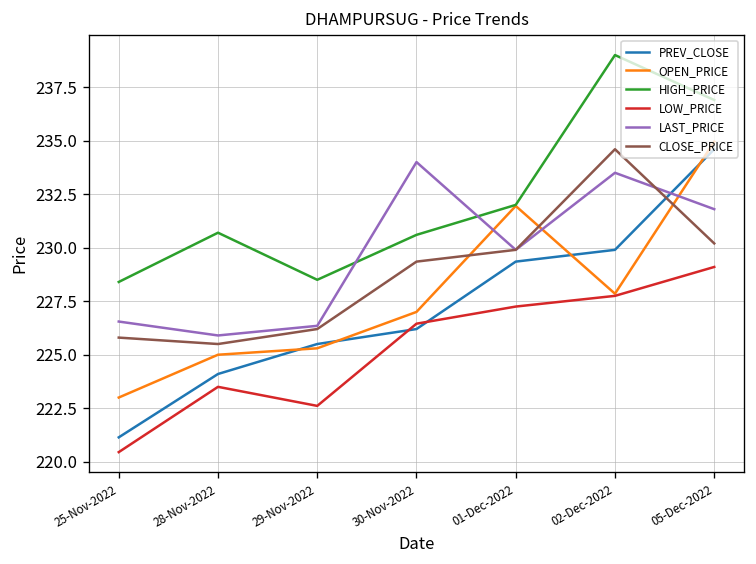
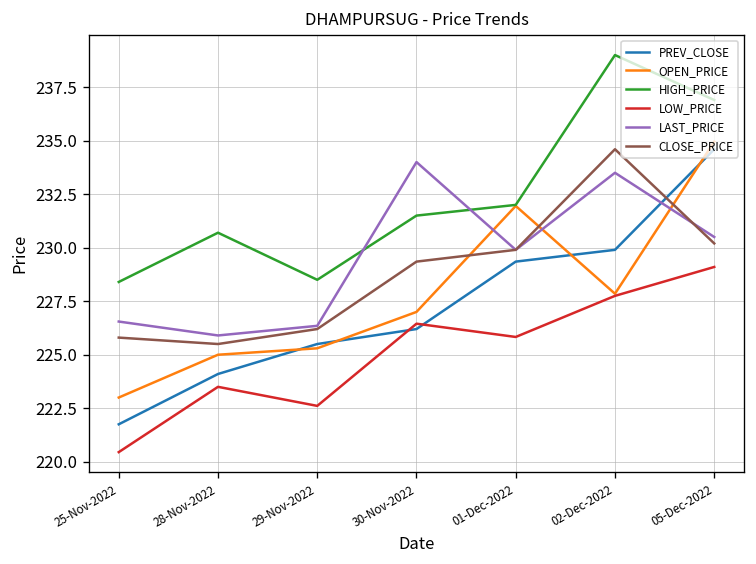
PREV_CLOSE, 25-Nov-2022: 221.1 -> 221.8
HIGH_PRICE, 30-Nov-2022: 230.6 -> 231.5
LOW_PRICE, 01-Dec-2022: 227.3 -> 225.8
LAST_PRICE, 05-Dec-2022: 231.8 -> 230.5
